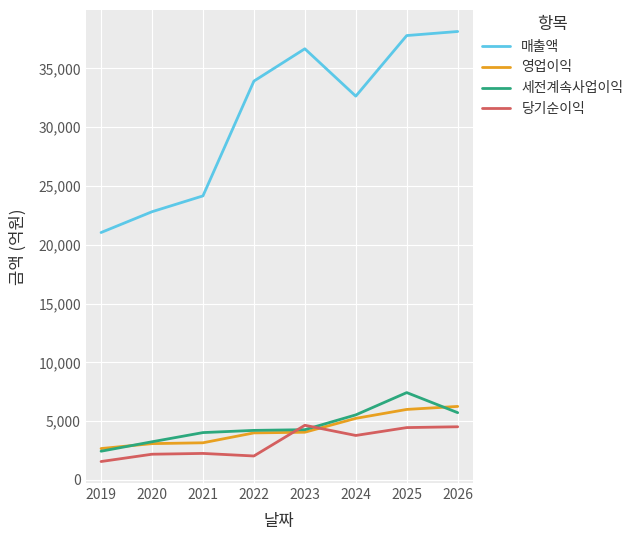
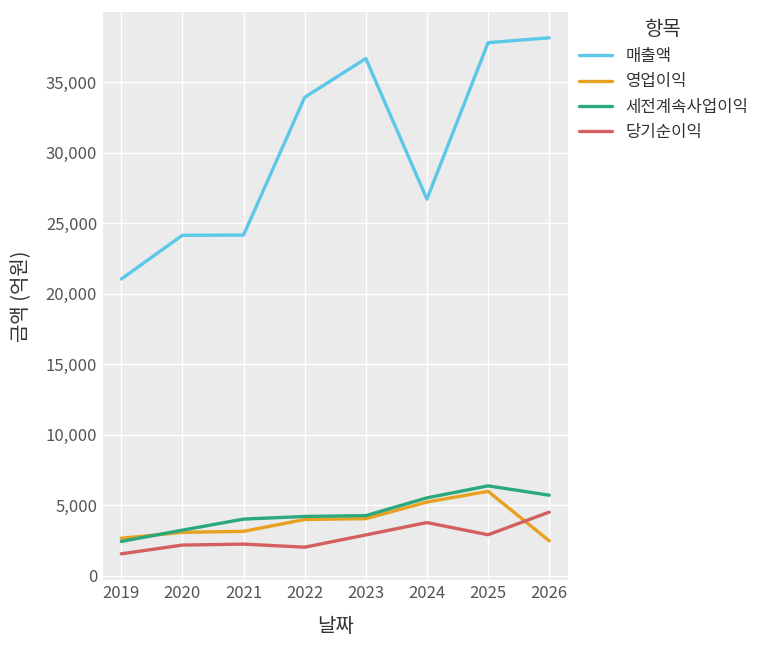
매출액, 2020: 22,800 -> 24,100
당기순이익, 2023: 4,600 -> 2,900
매출액, 2024: 32,600 -> 26,700
세전계속사업이익, 2025: 7,400 -> 6,400
당기순이익, 2025: 4,500 -> 2,900
영업이익, 2026: 6,300 -> 2,500
